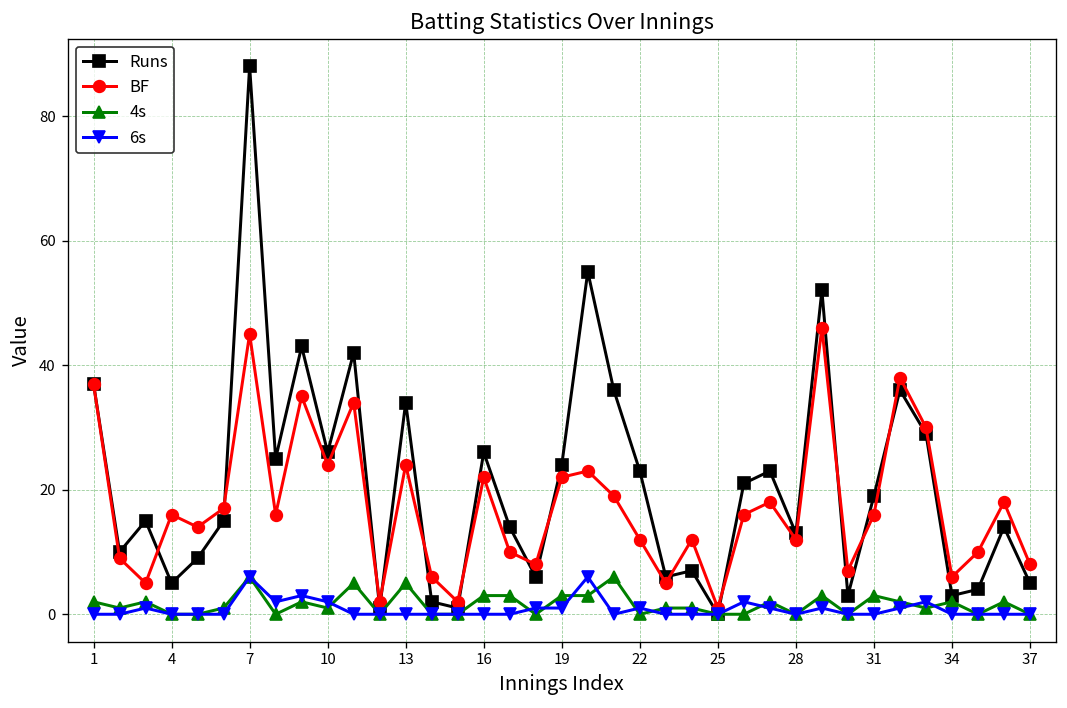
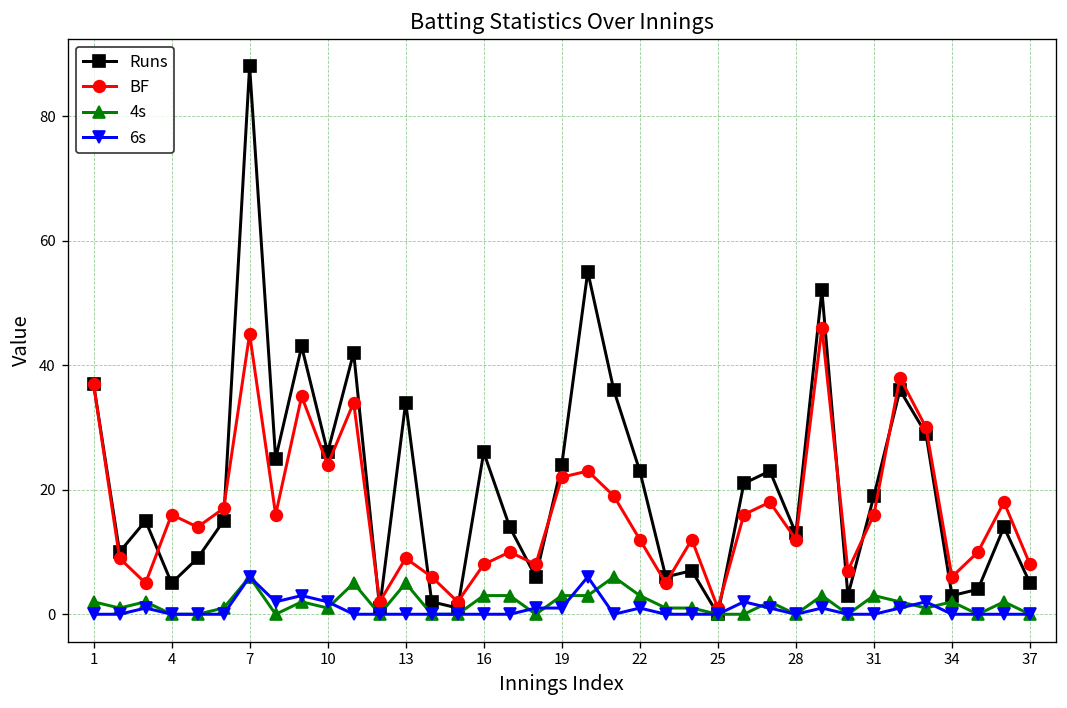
BF, 13: 24 -> 9
BF, 16: 22 -> 8
4s, 22: 0 -> 3
